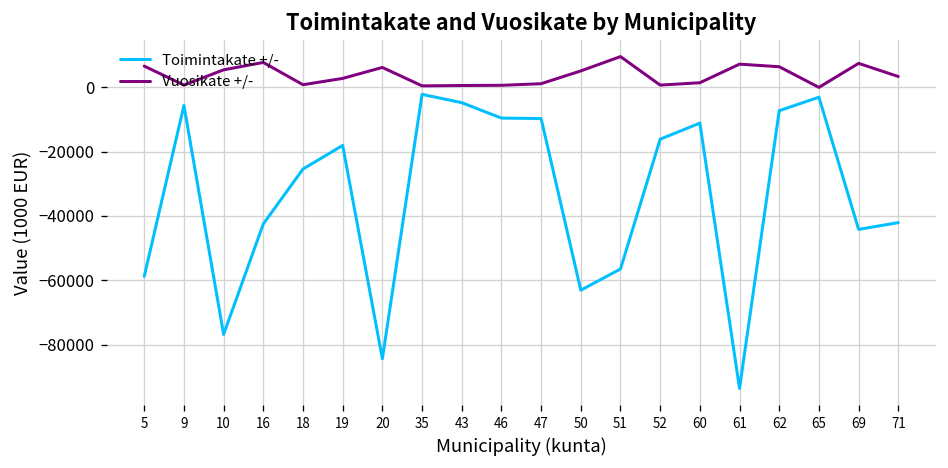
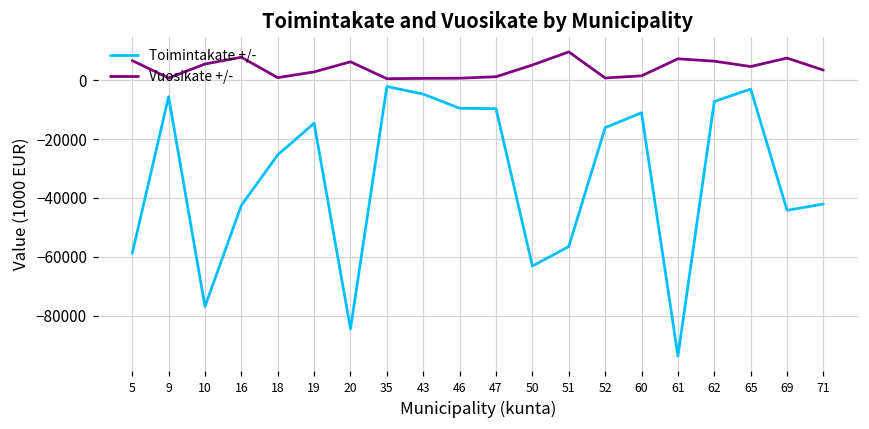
Toimintakate +/-, 19: -18000 -> -15000
Vuosikate +/-, 65: 0 -> 5000
